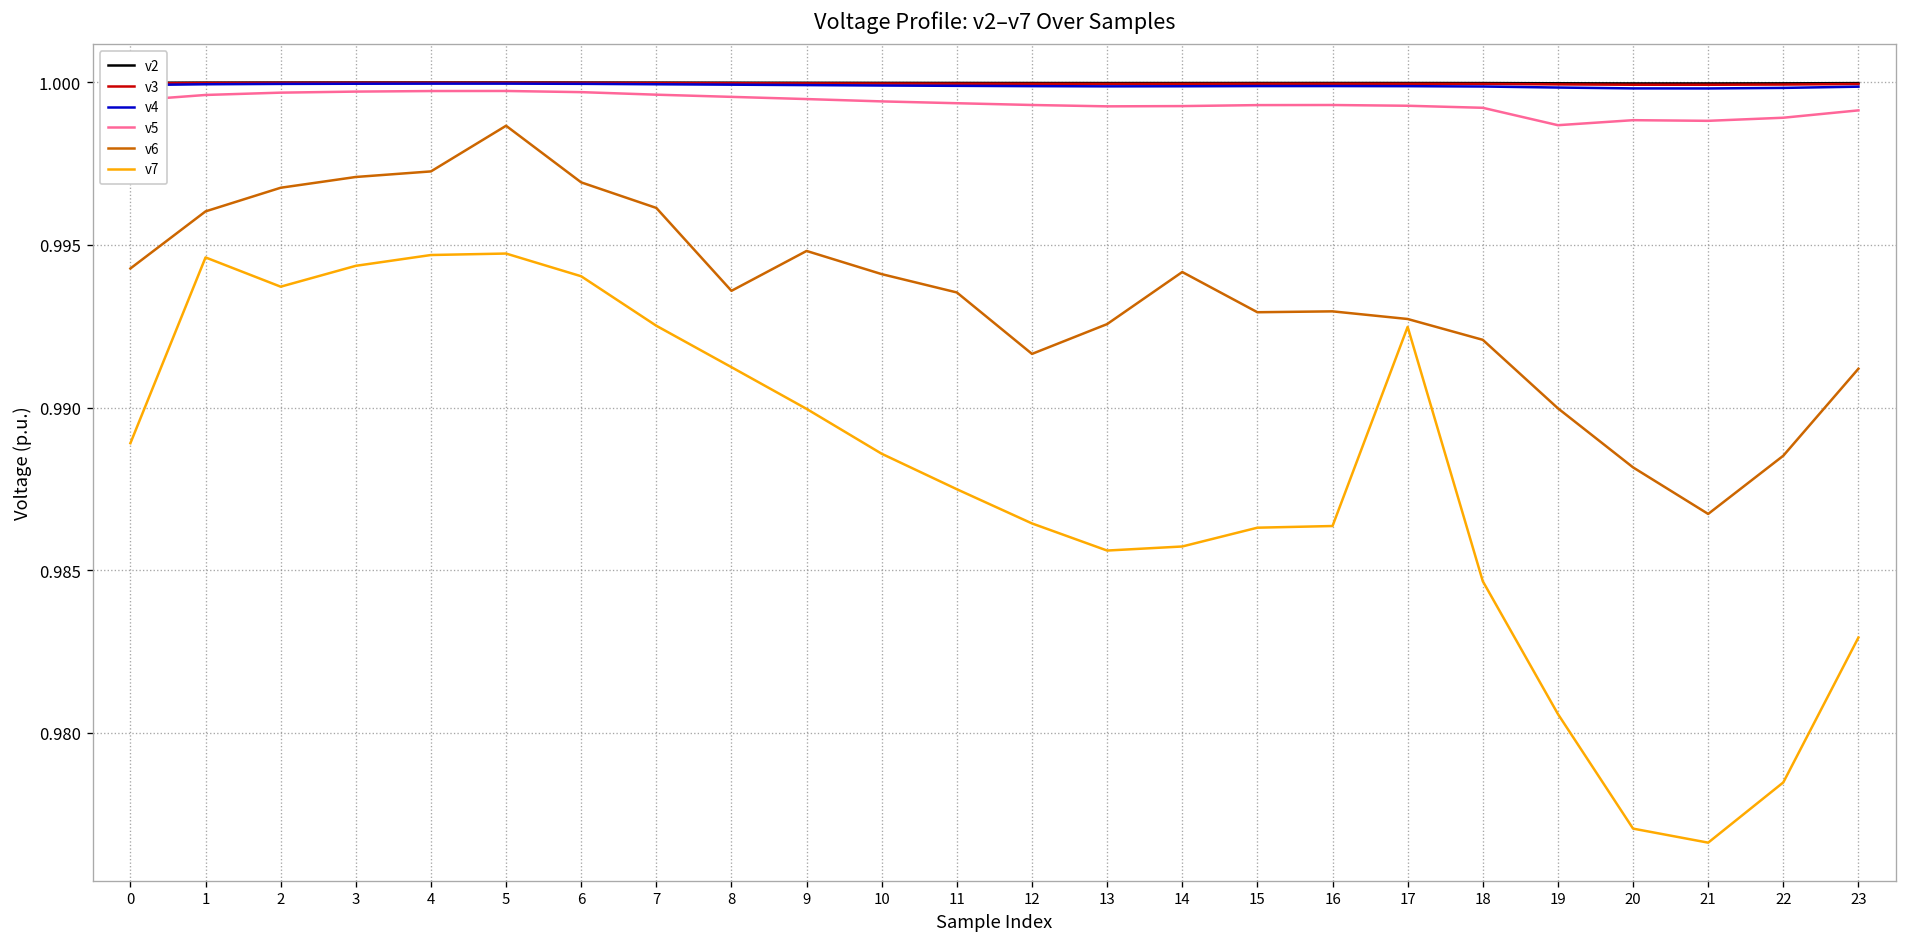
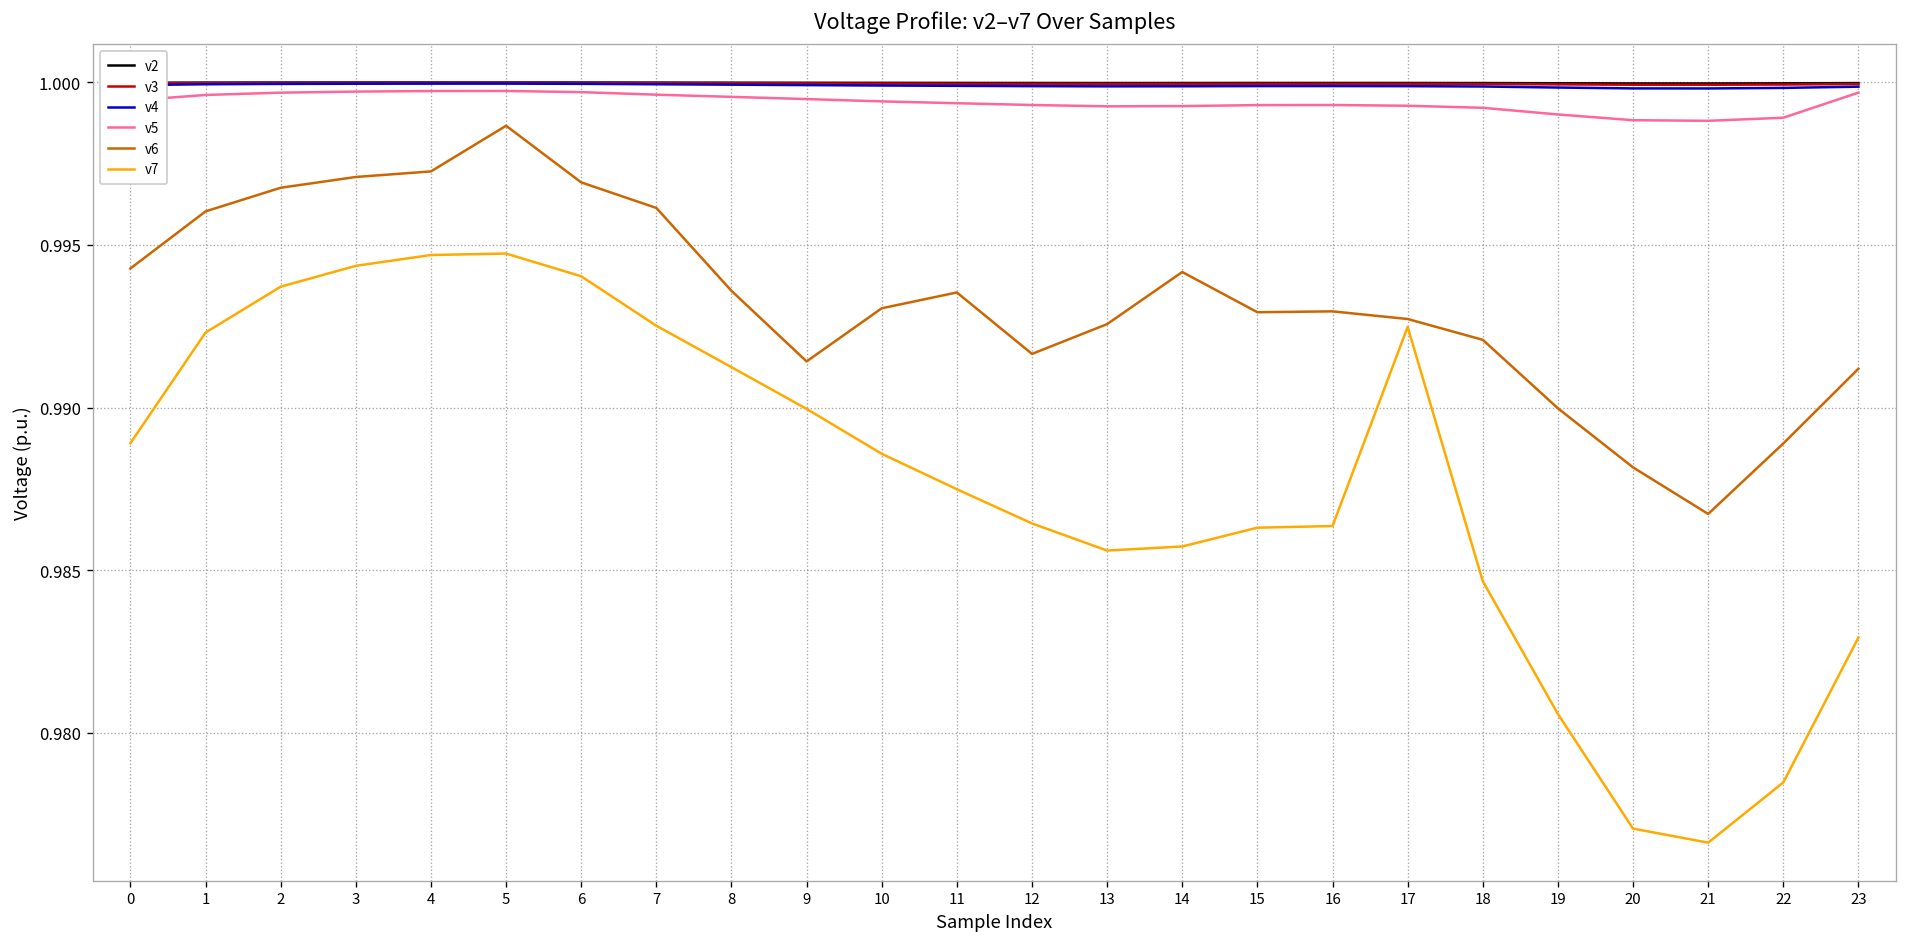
v7, 1: 0.9946 -> 0.9923
v6, 9: 0.9948 -> 0.9914
v6, 10: 0.9941 -> 0.9931
v5, 19: 0.9987 -> 0.9990
v6, 22: 0.9885 -> 0.9889
v5, 23: 0.9991 -> 0.9997
